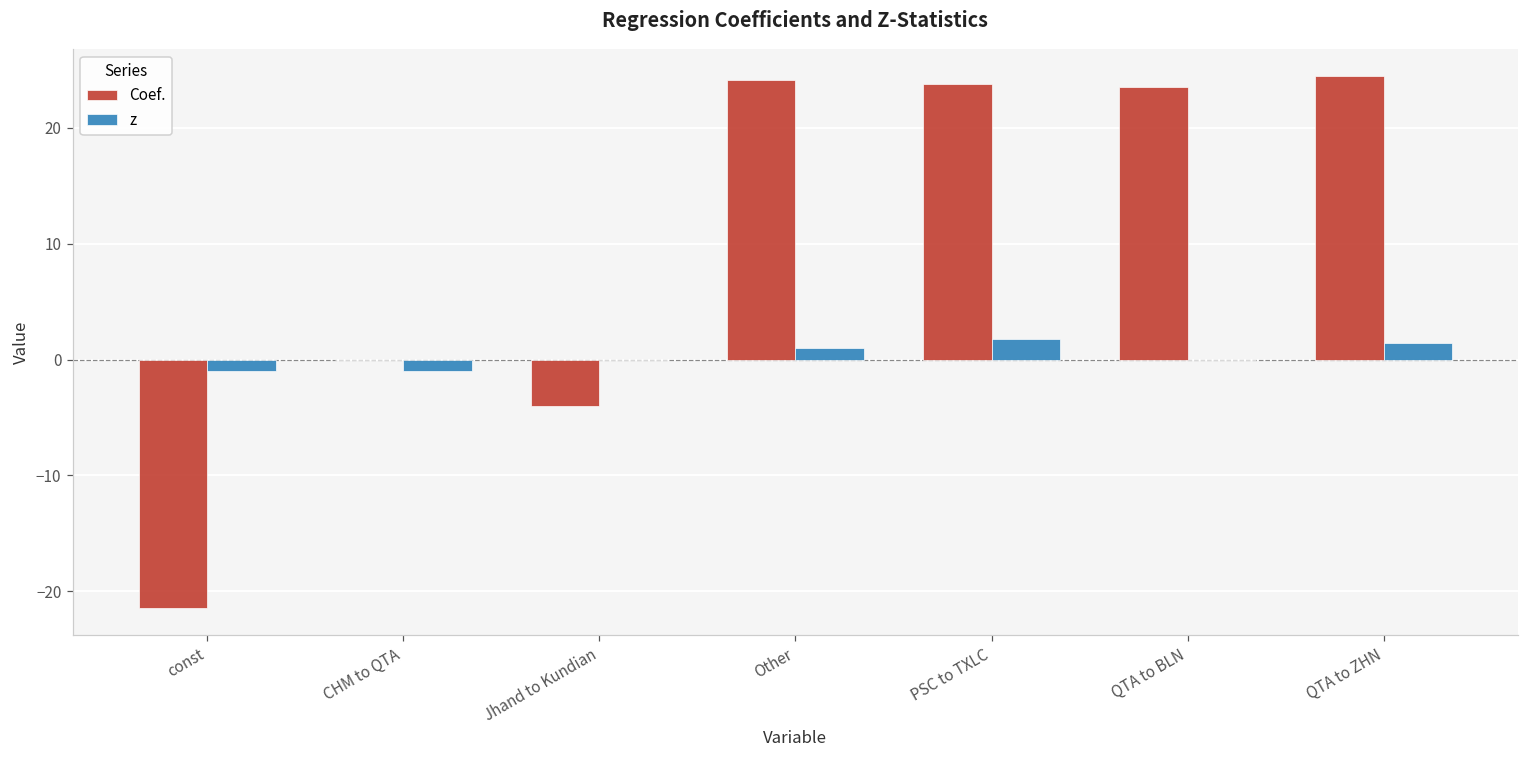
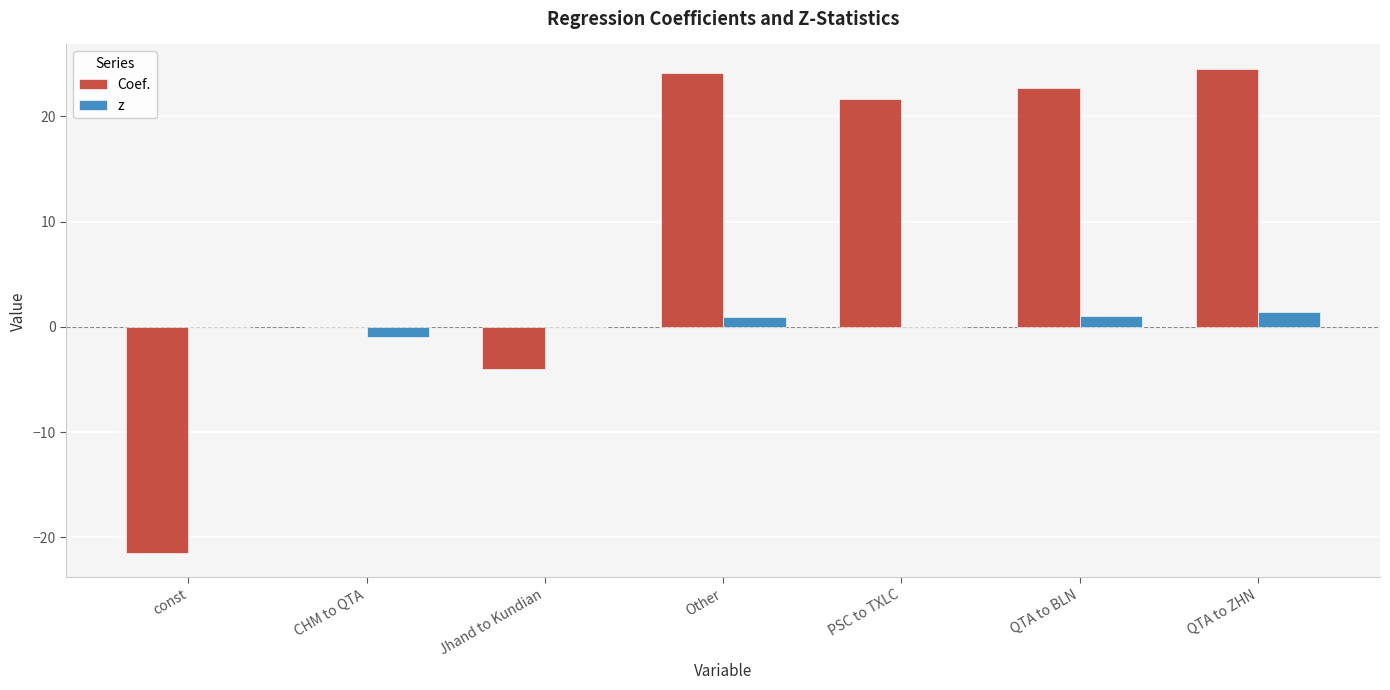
z, const: -1.0 -> 0.0
Coef., PSC to TXLC: 23.8 -> 21.6
z, PSC to TXLC: 1.7 -> 0.0
Coef., QTA to BLN: 23.6 -> 22.7
z, QTA to BLN: 0.0 -> 1.0
